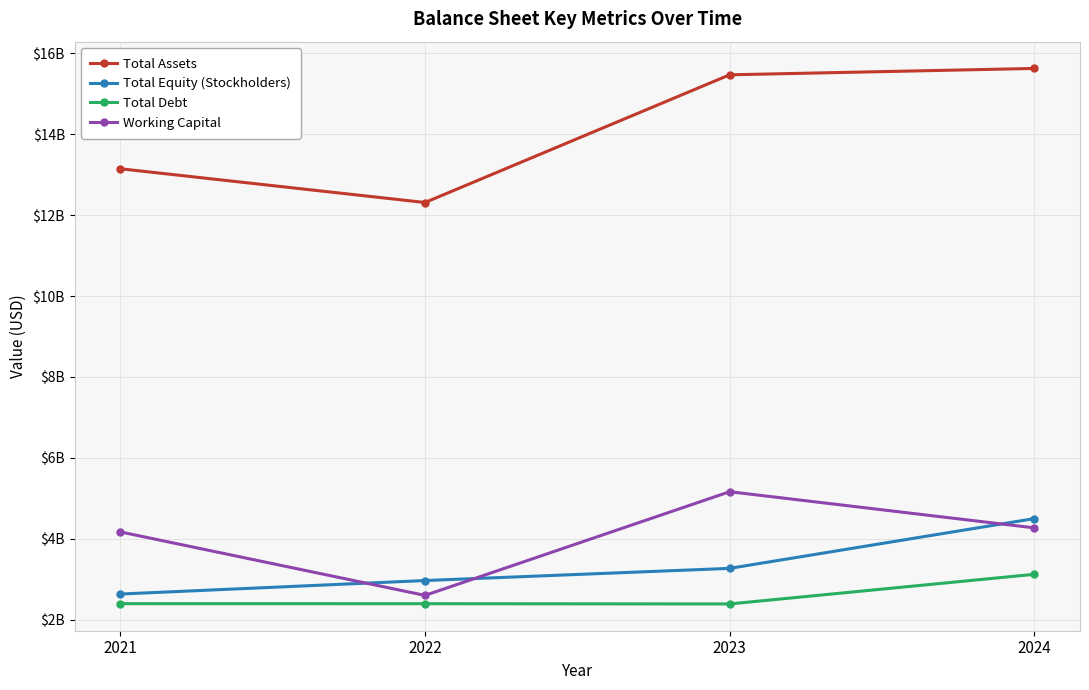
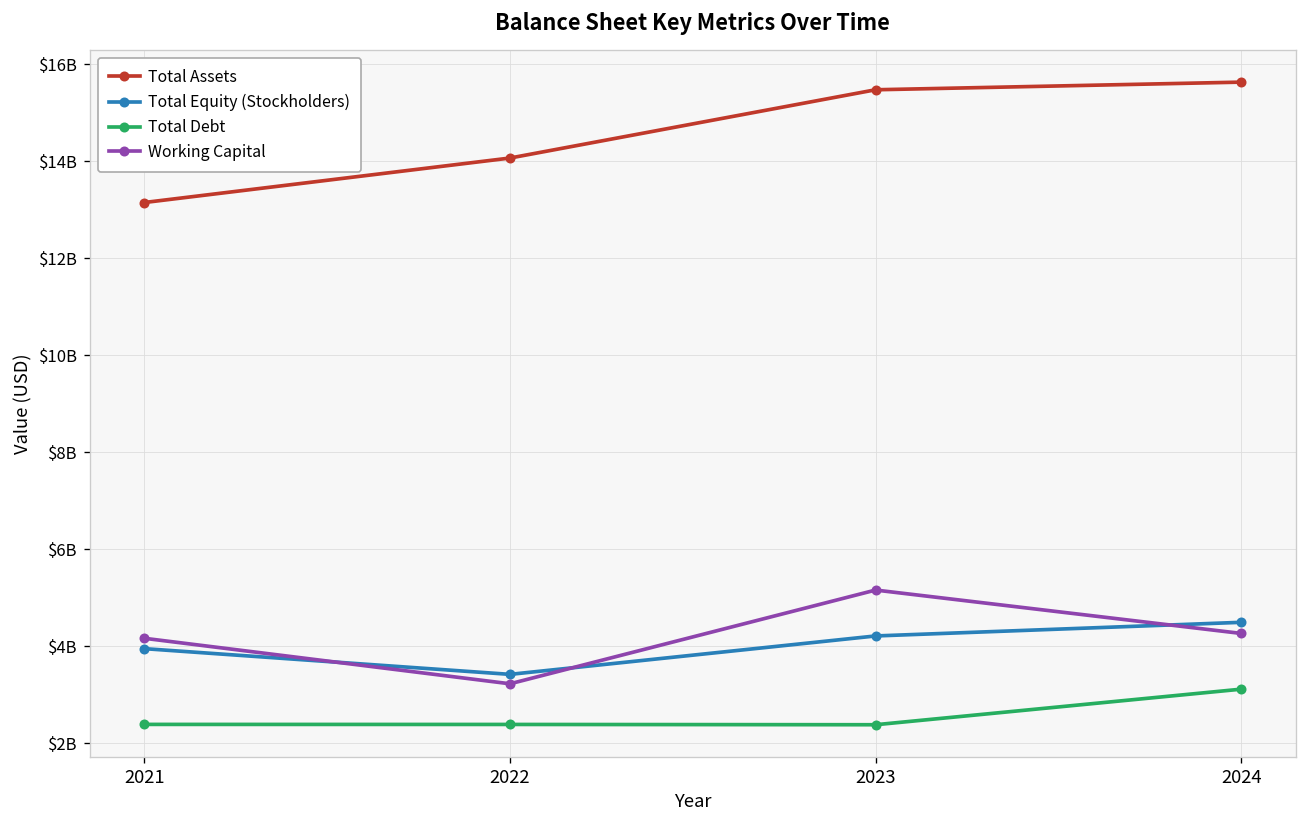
Total Equity (Stockholders), 2021: $2600000000 -> $4000000000
Total Assets, 2022: $12300000000 -> $14100000000
Total Equity (Stockholders), 2022: $3000000000 -> $3400000000
Working Capital, 2022: $2600000000 -> $3200000000
Total Equity (Stockholders), 2023: $3300000000 -> $4200000000
